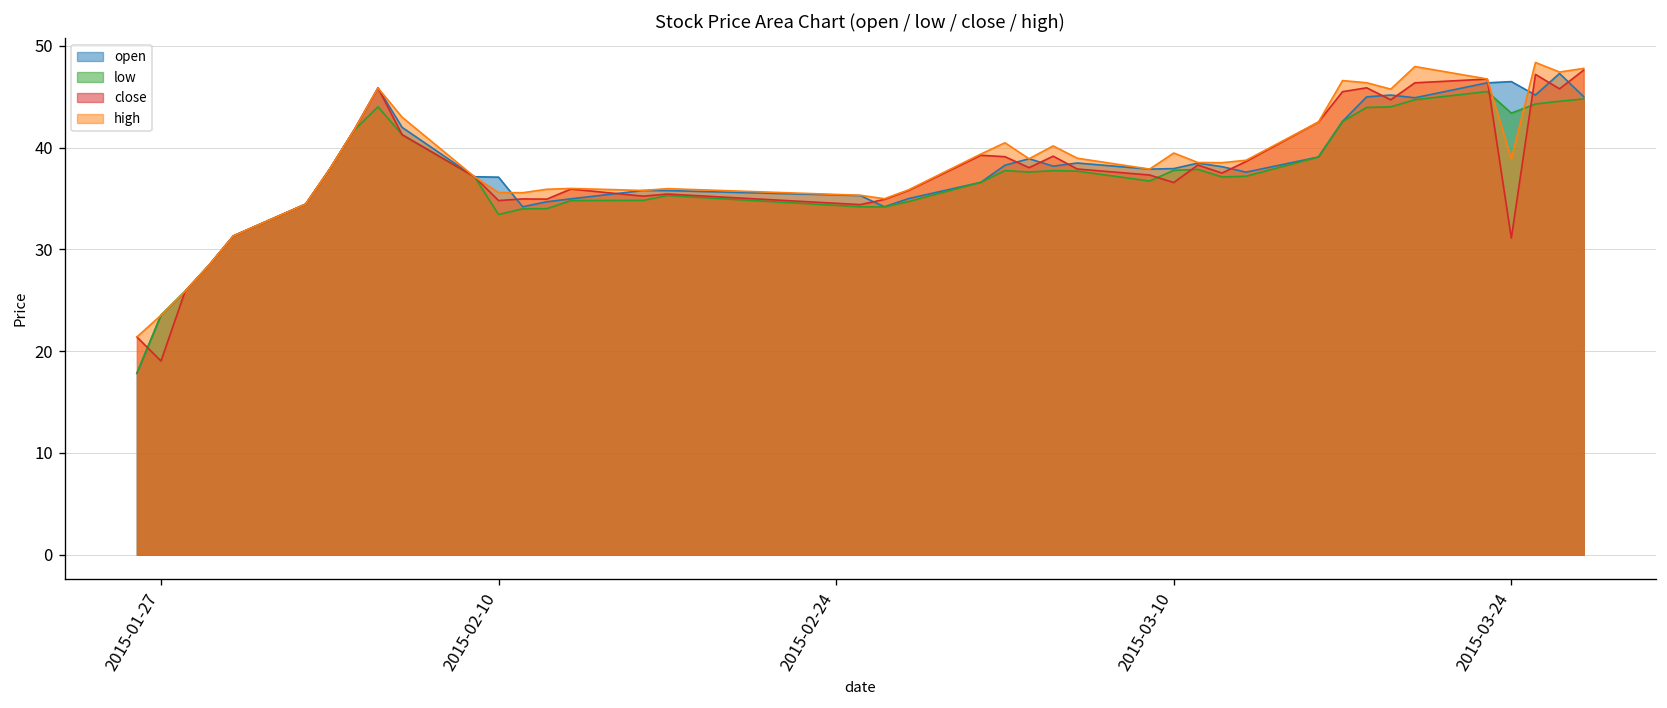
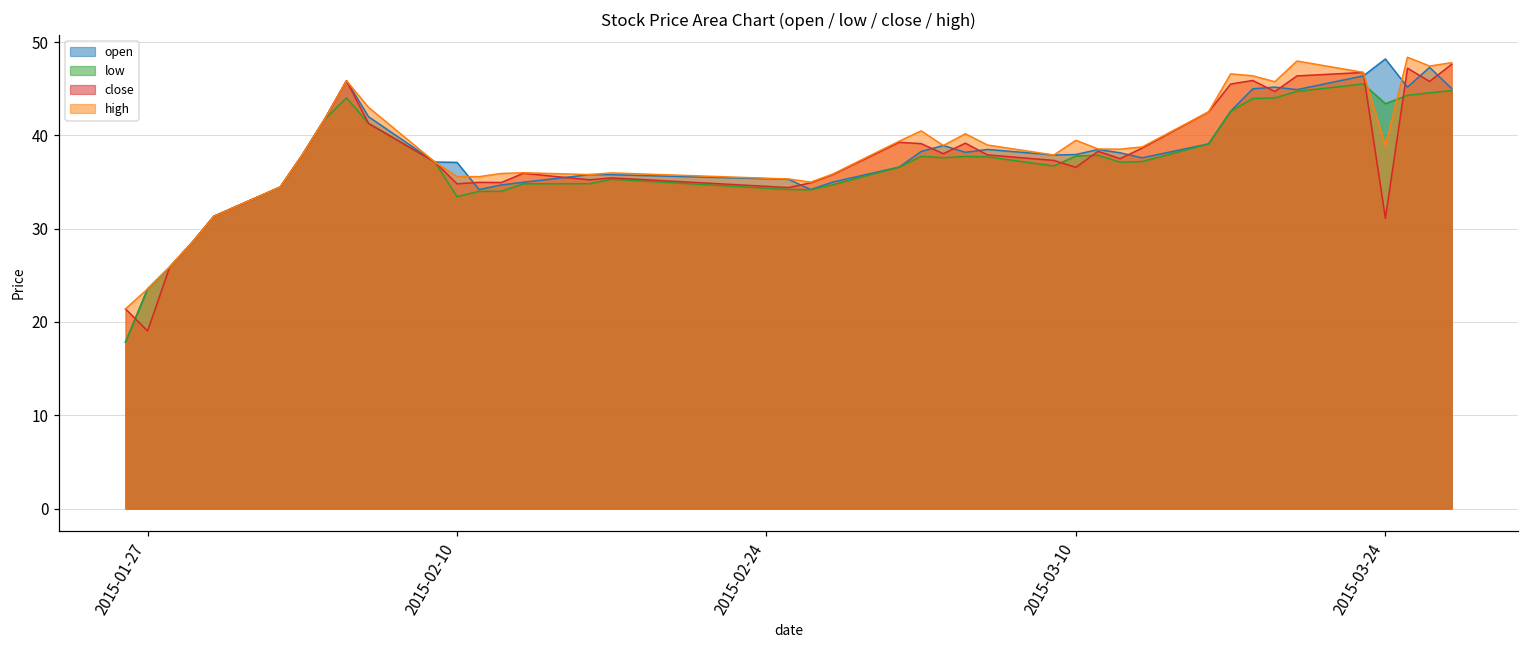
open, 2015-03-24: 47 -> 48
